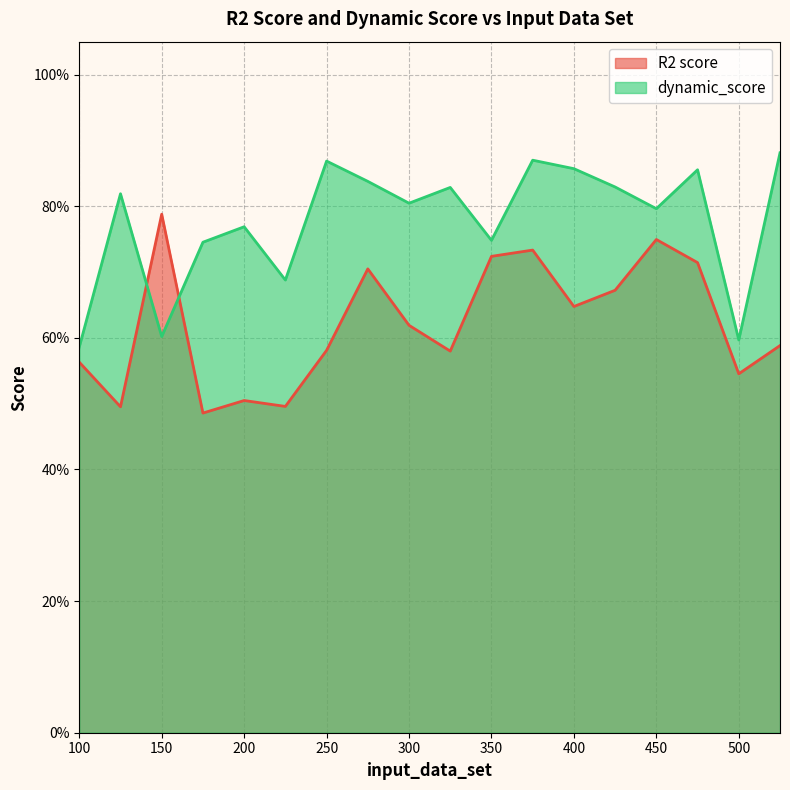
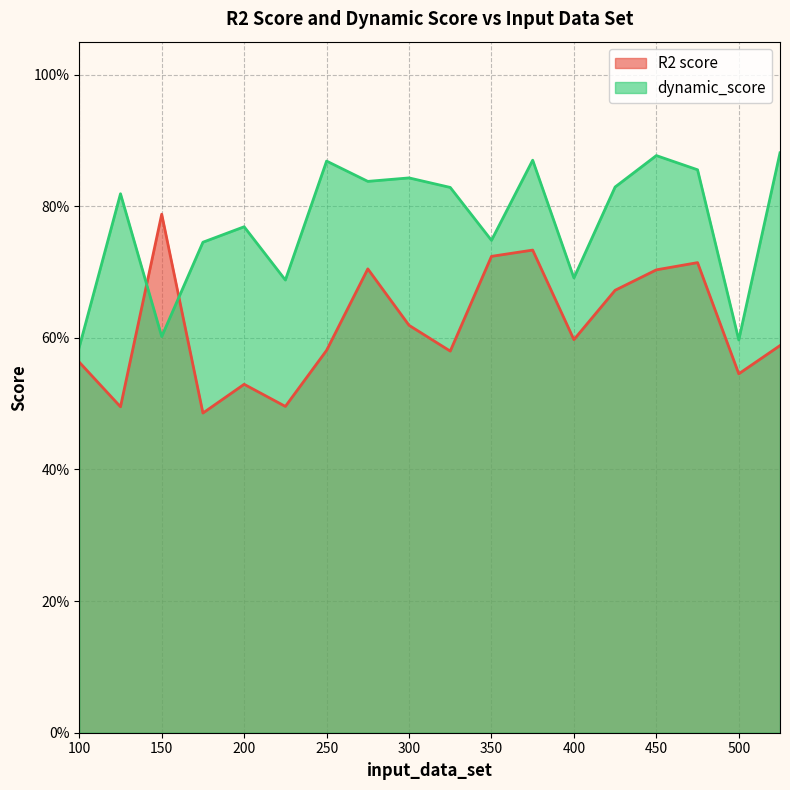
R2 score, 200: 50% -> 53%
dynamic_score, 300: 80% -> 84%
R2 score, 400: 65% -> 60%
dynamic_score, 400: 86% -> 69%
R2 score, 450: 75% -> 70%
dynamic_score, 450: 80% -> 88%
